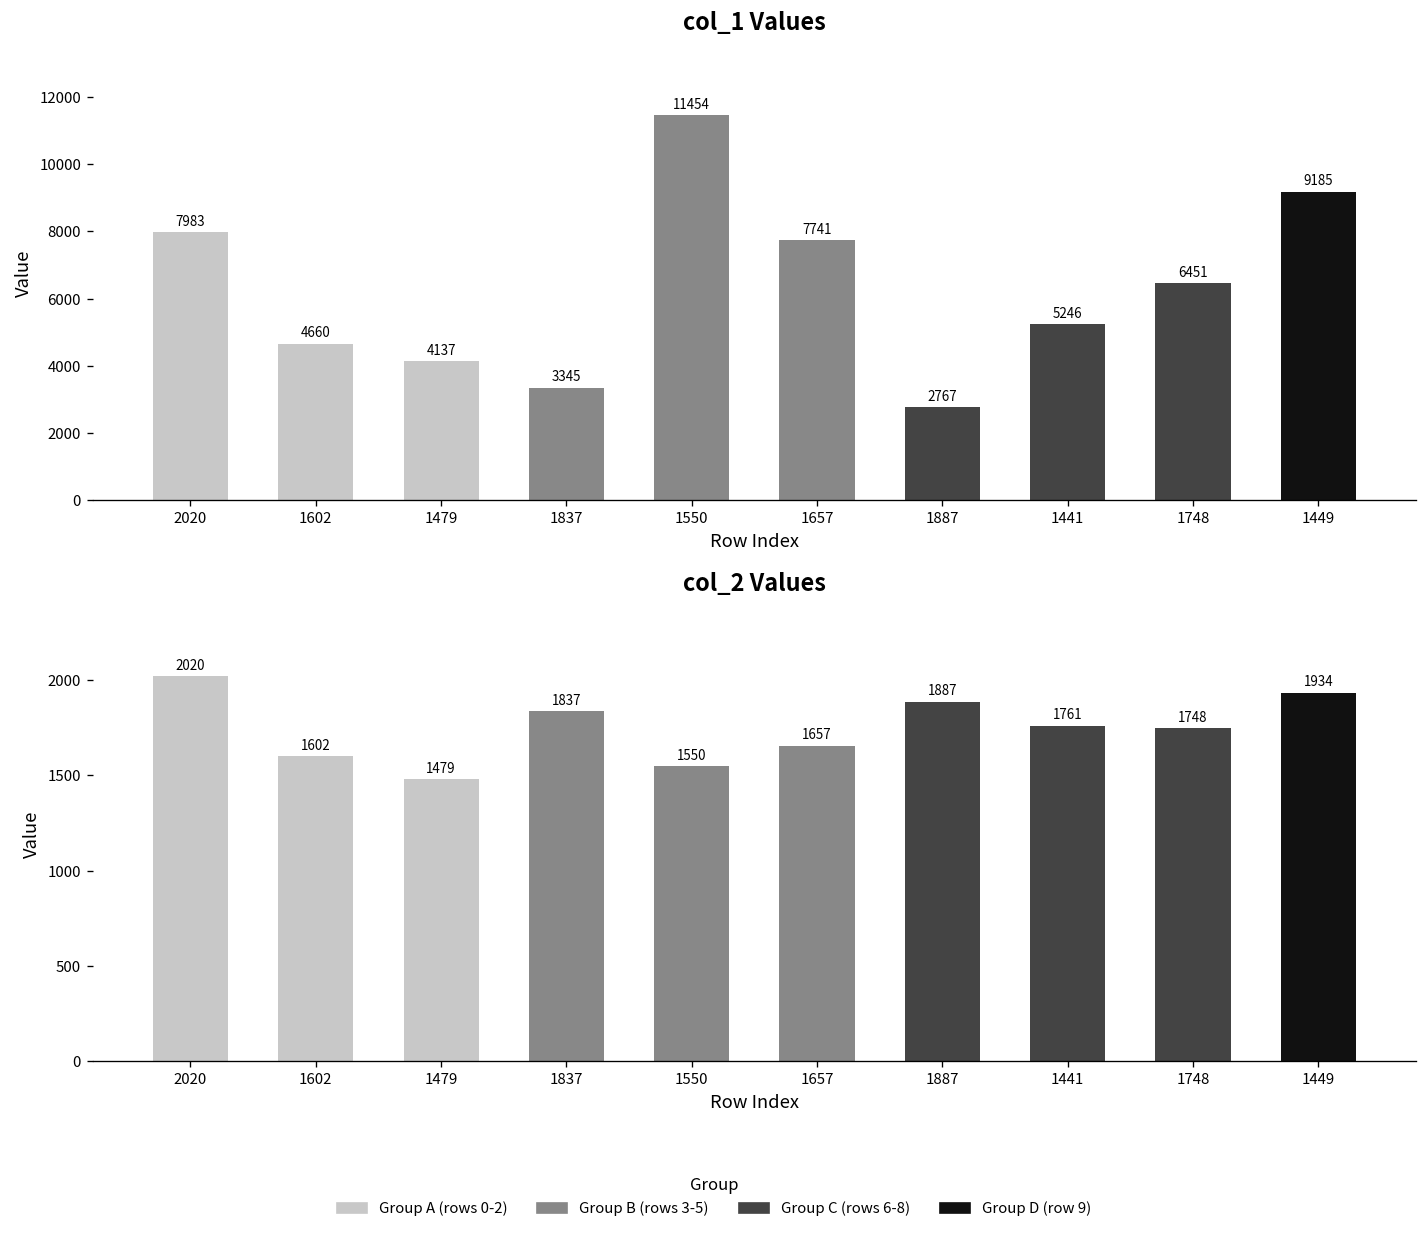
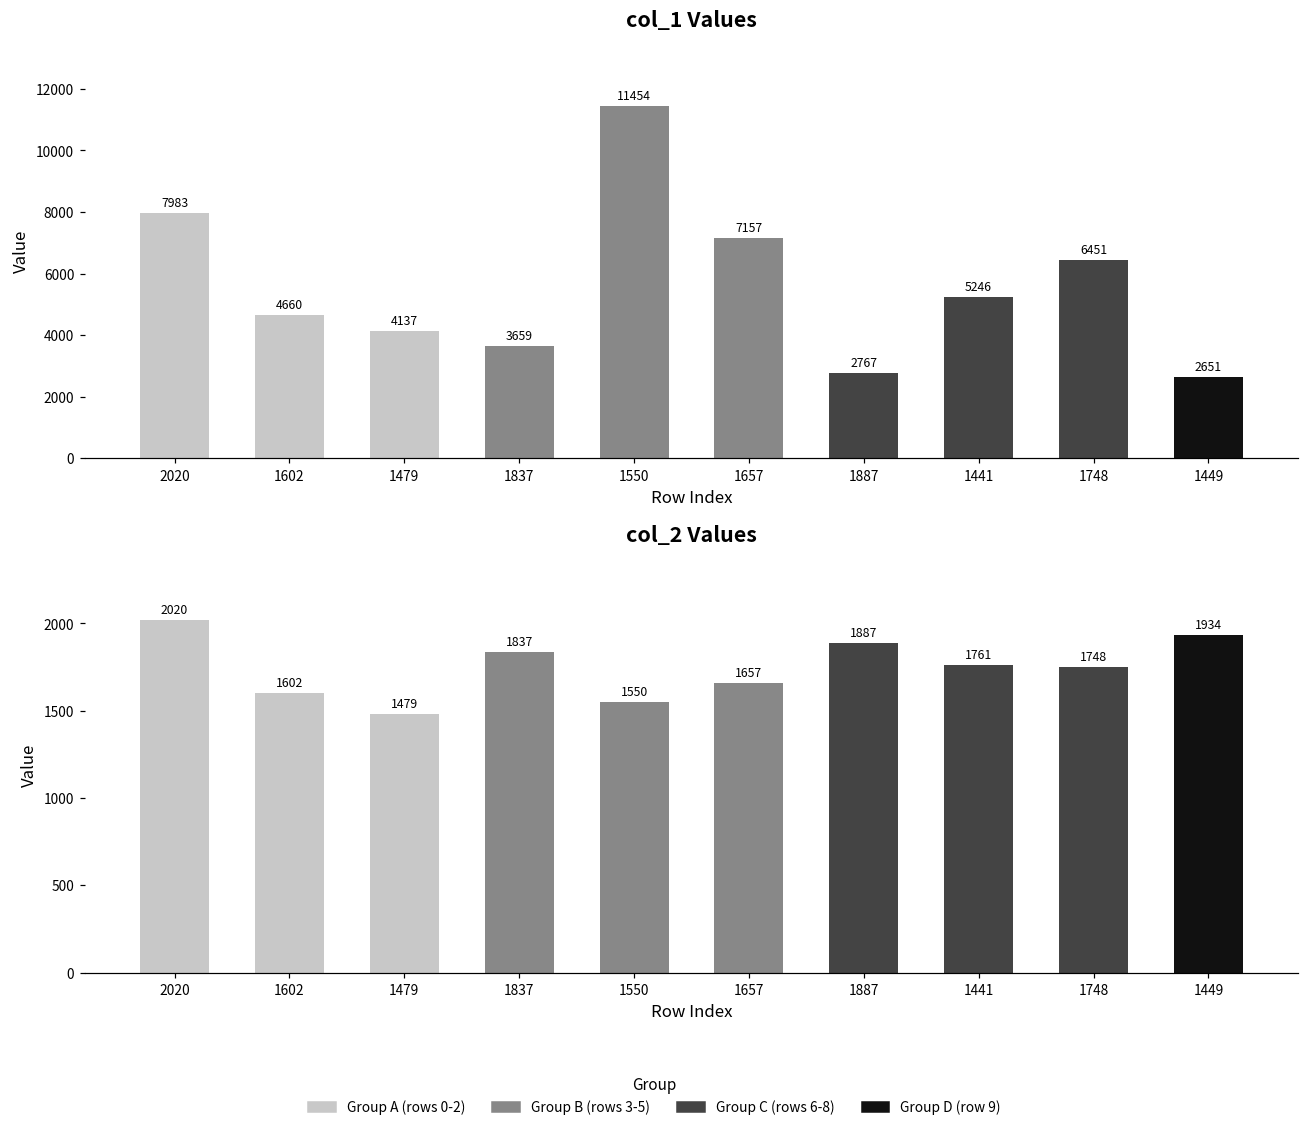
col_1 Values, 1837: 3345 -> 3659
col_1 Values, 1657: 7741 -> 7157
col_1 Values, 1449: 9185 -> 2651
